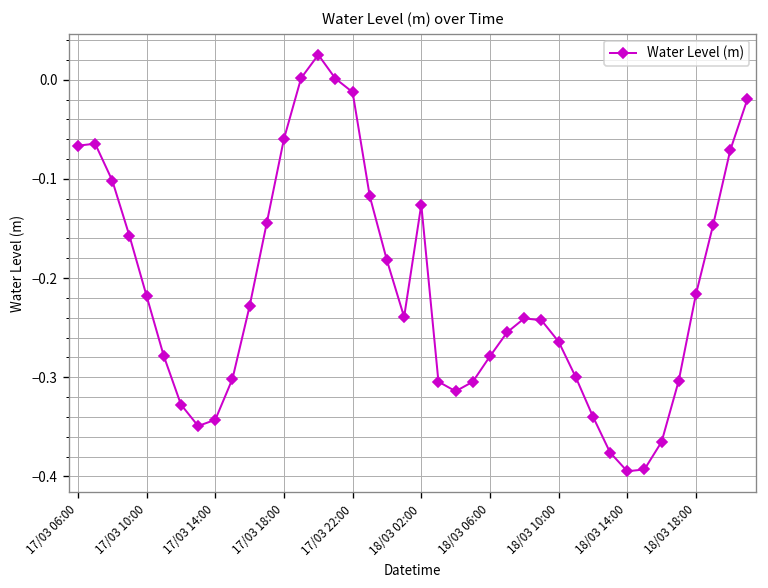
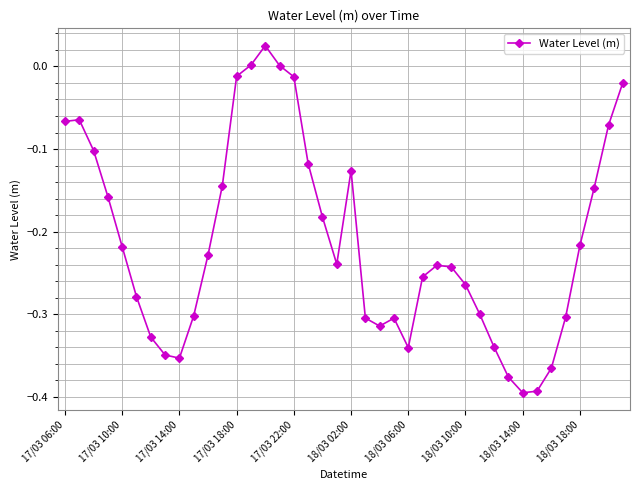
17/03 14:00: -0.34 -> -0.35
17/03 18:00: -0.06 -> -0.01
18/03 06:00: -0.28 -> -0.34
